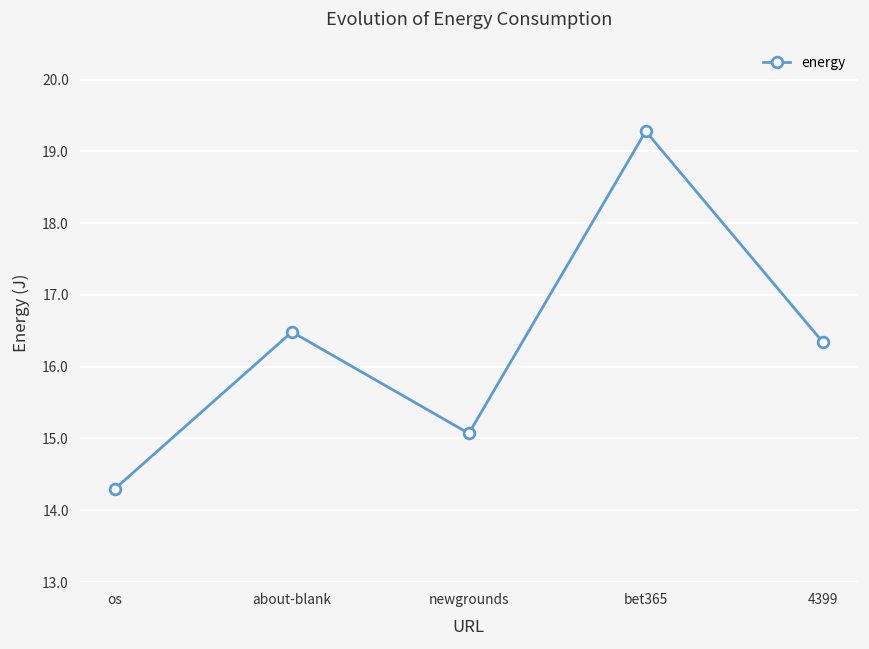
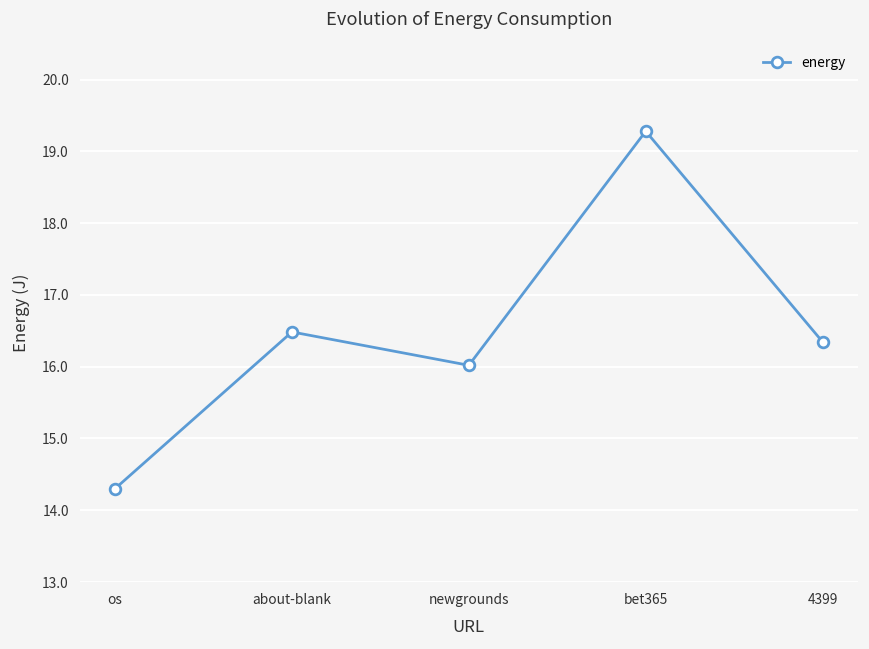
newgrounds: 15.1 -> 16.0
